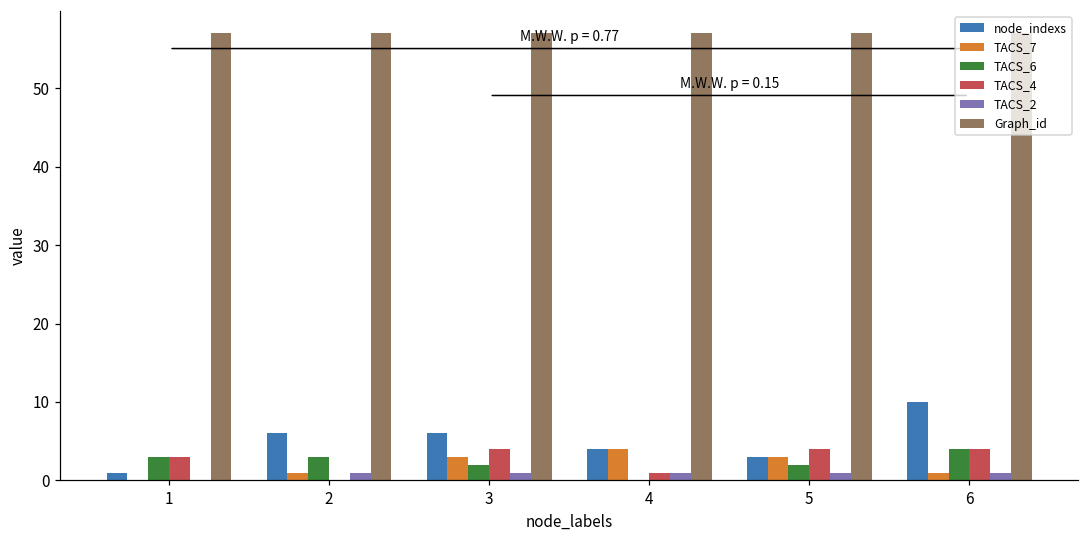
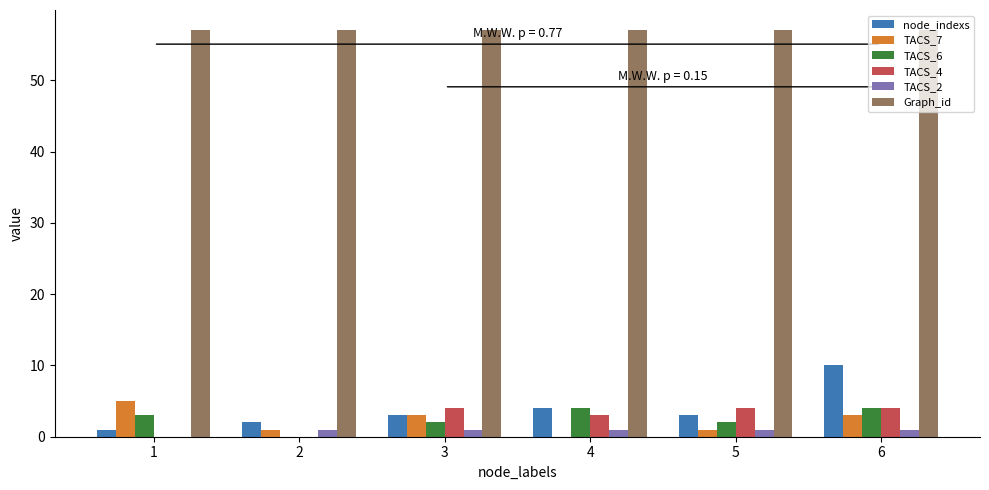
TACS_7, 1: 0 -> 5
TACS_4, 1: 3 -> 0
node_indexs, 2: 6 -> 2
TACS_6, 2: 3 -> 0
node_indexs, 3: 6 -> 3
TACS_7, 4: 4 -> 0
TACS_6, 4: 0 -> 4
TACS_4, 4: 1 -> 3
TACS_7, 5: 3 -> 1
TACS_7, 6: 1 -> 3
